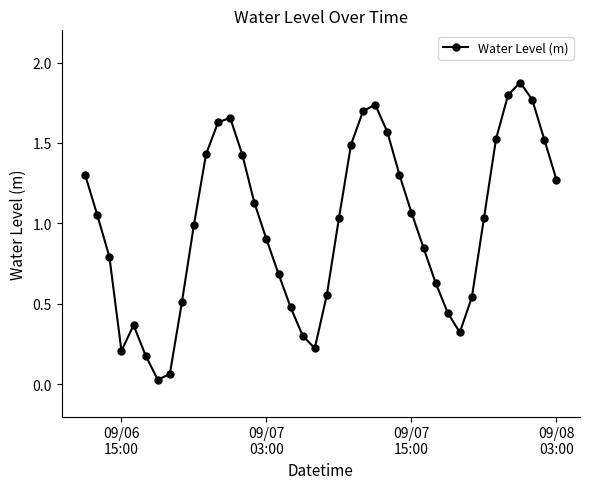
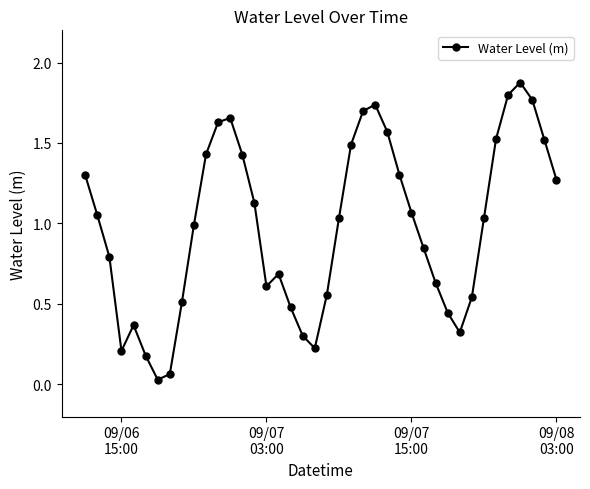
09/07 03:00: 0.90 -> 0.61
